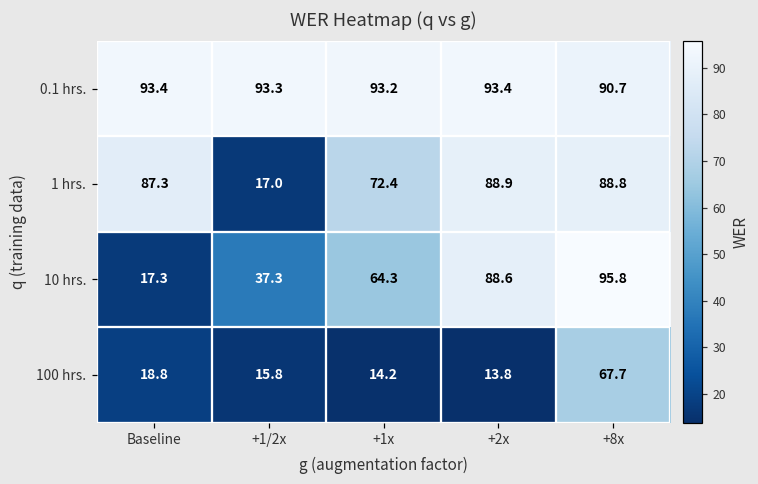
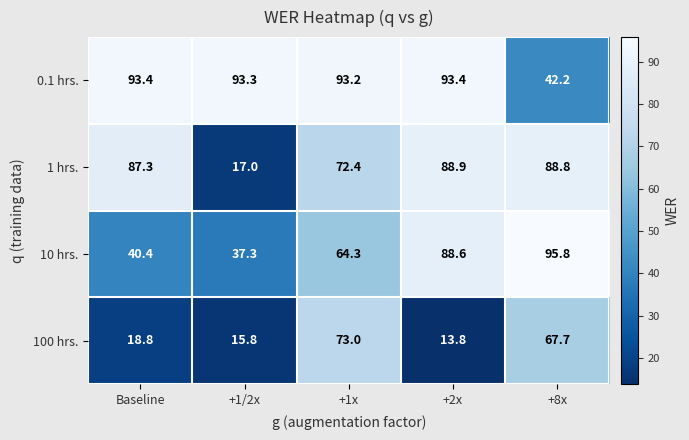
0.1 hrs., +8x: 90.7 -> 42.2
10 hrs., Baseline: 17.3 -> 40.4
100 hrs., +1x: 14.2 -> 73.0
